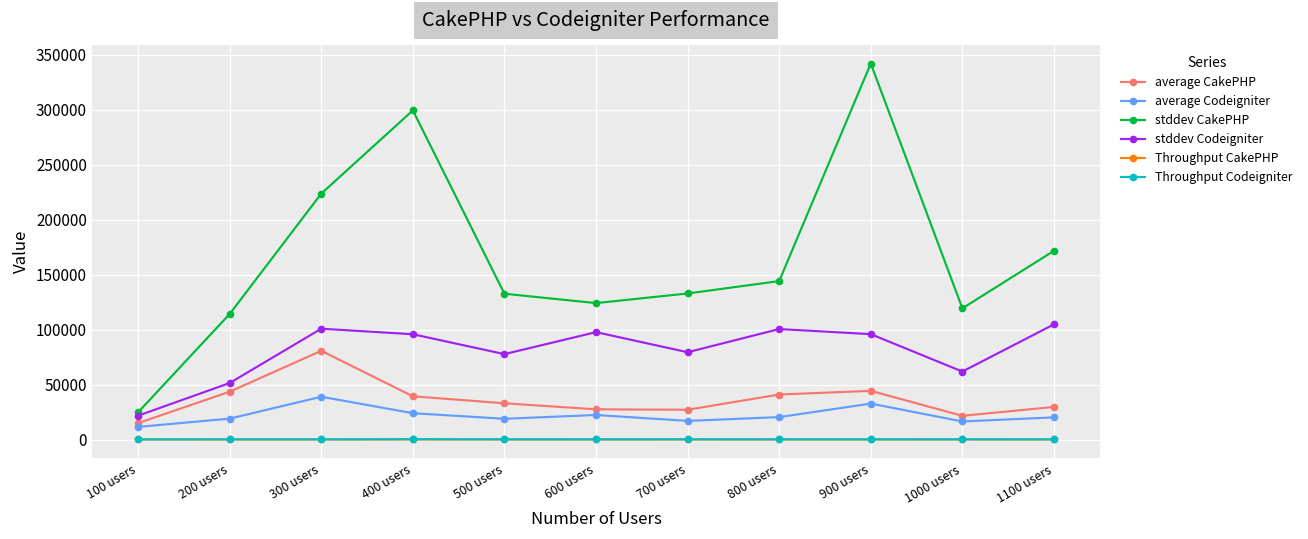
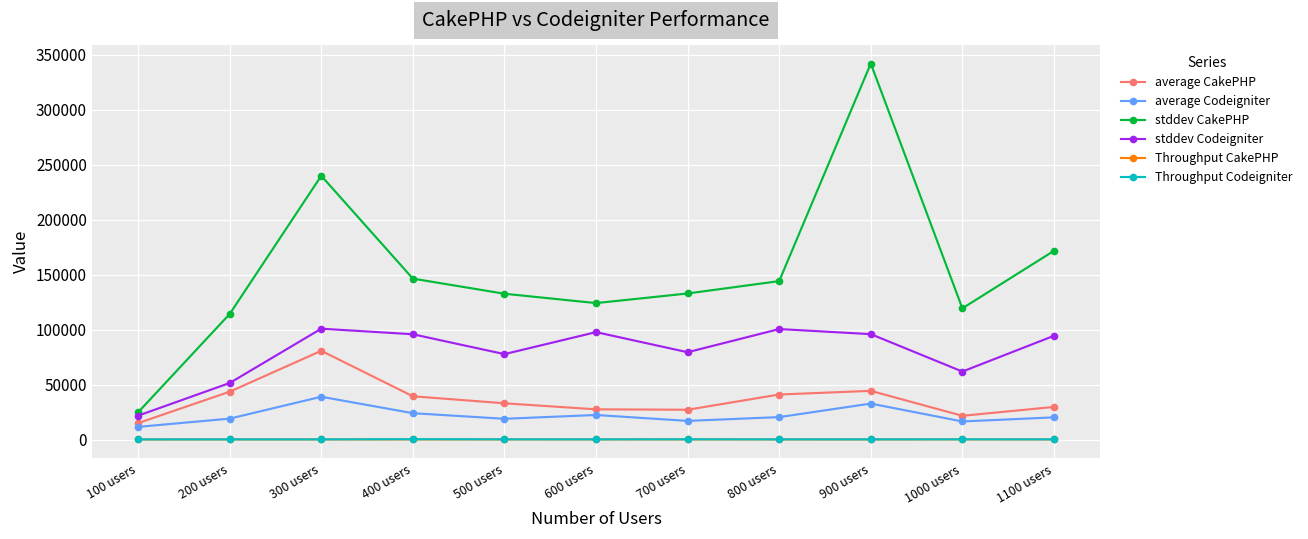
stddev CakePHP, 300 users: 220000 -> 240000
stddev CakePHP, 400 users: 300000 -> 150000
stddev Codeigniter, 1100 users: 100000 -> 90000
